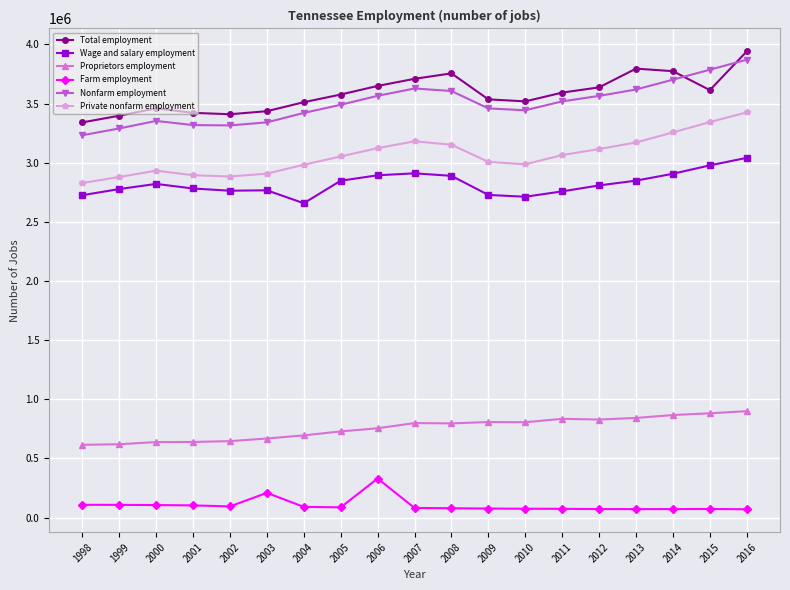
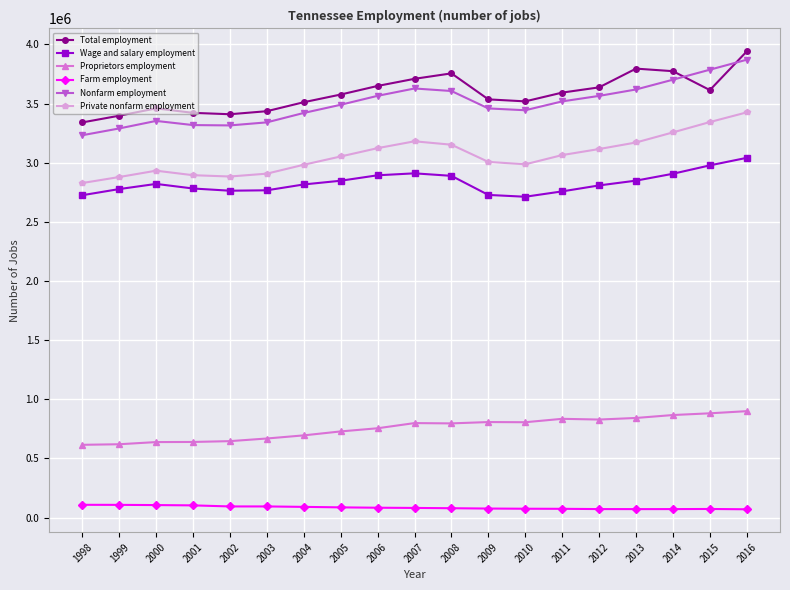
Farm employment, 2003: 210000 -> 90000
Wage and salary employment, 2004: 2660000 -> 2820000
Farm employment, 2006: 330000 -> 80000
